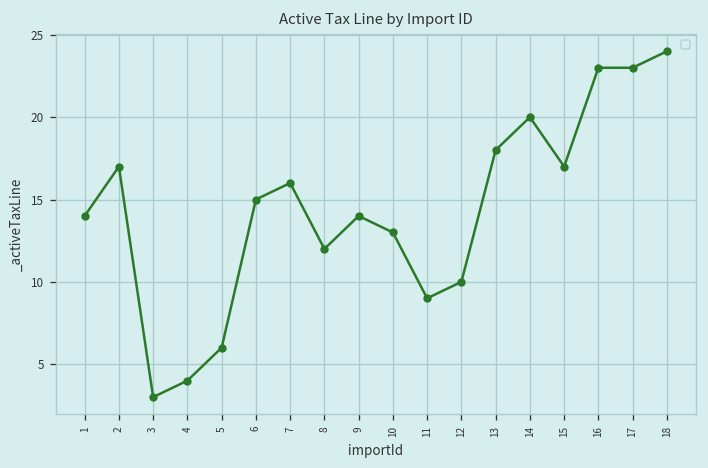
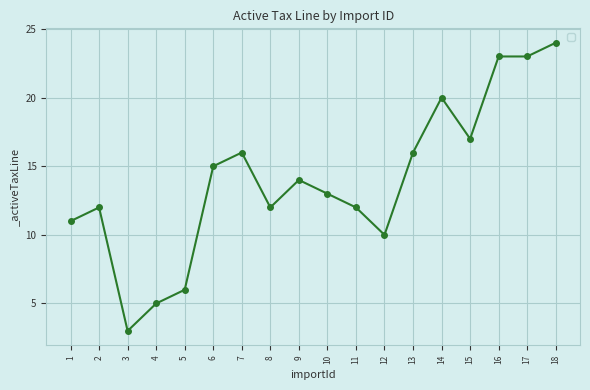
1: 14 -> 11
2: 17 -> 12
4: 4 -> 5
11: 9 -> 12
13: 18 -> 16
